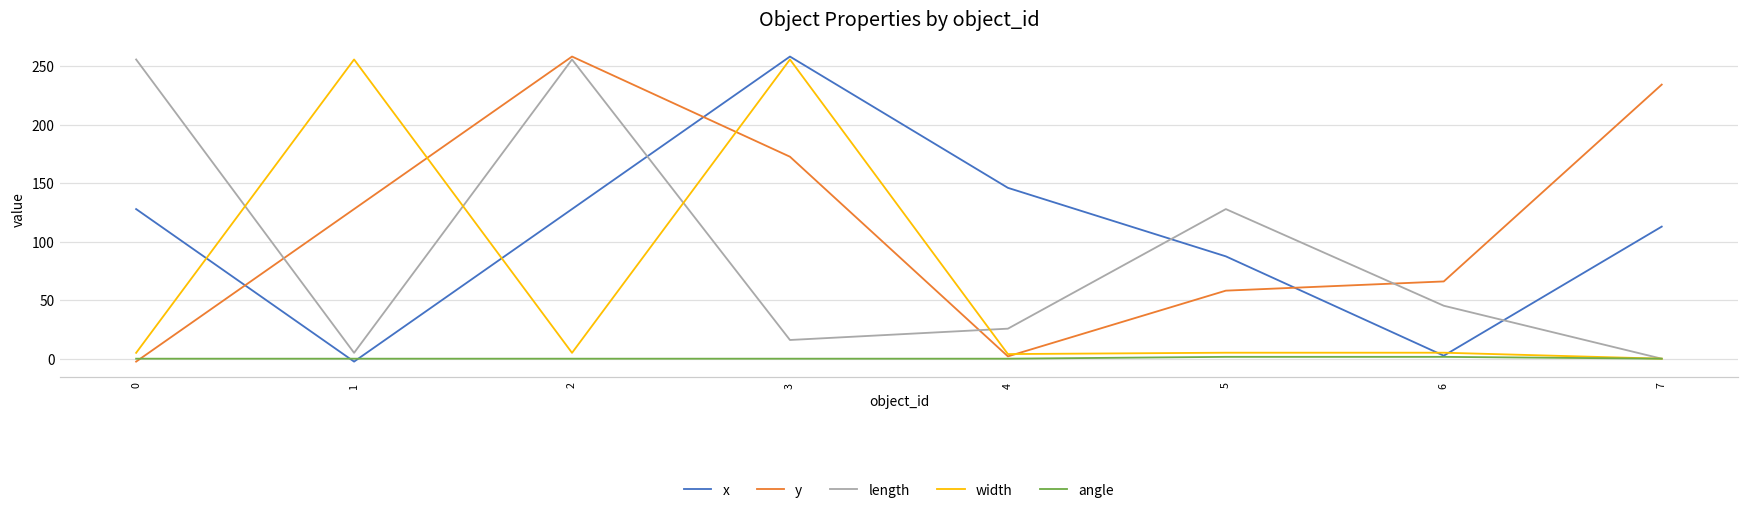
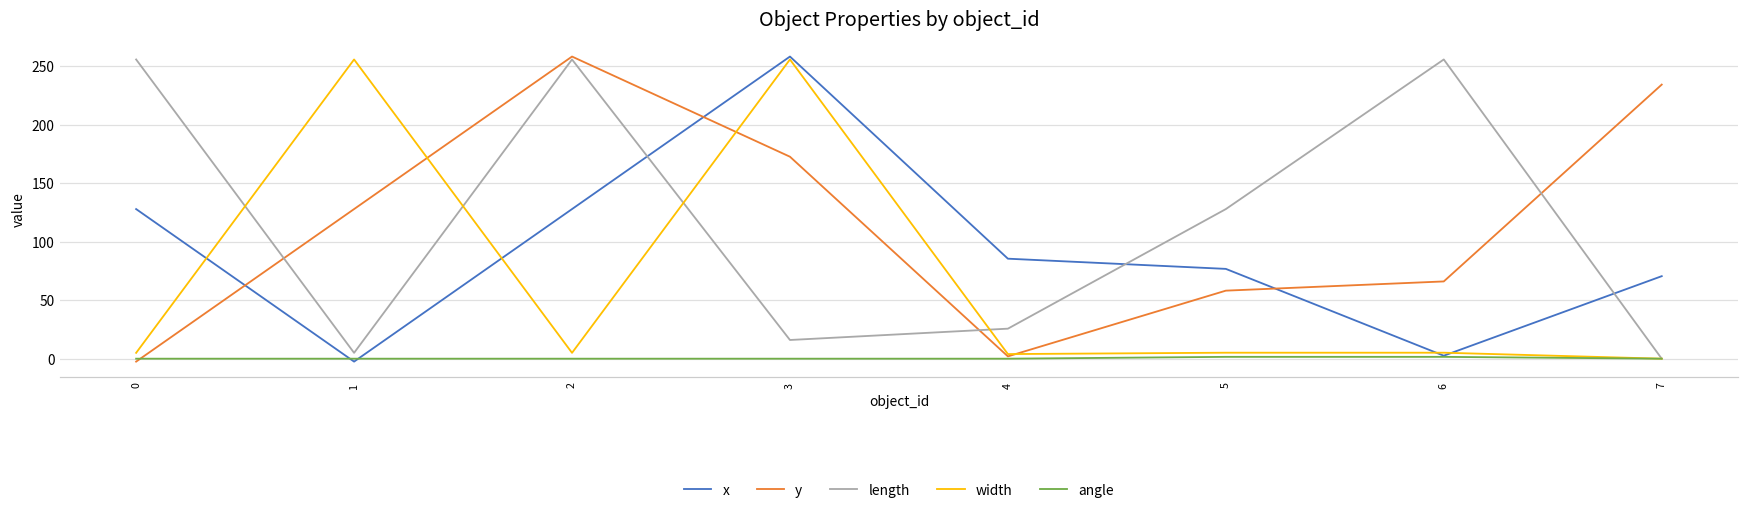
x, 4: 146 -> 86
x, 5: 88 -> 77
length, 6: 45 -> 256
x, 7: 113 -> 71
